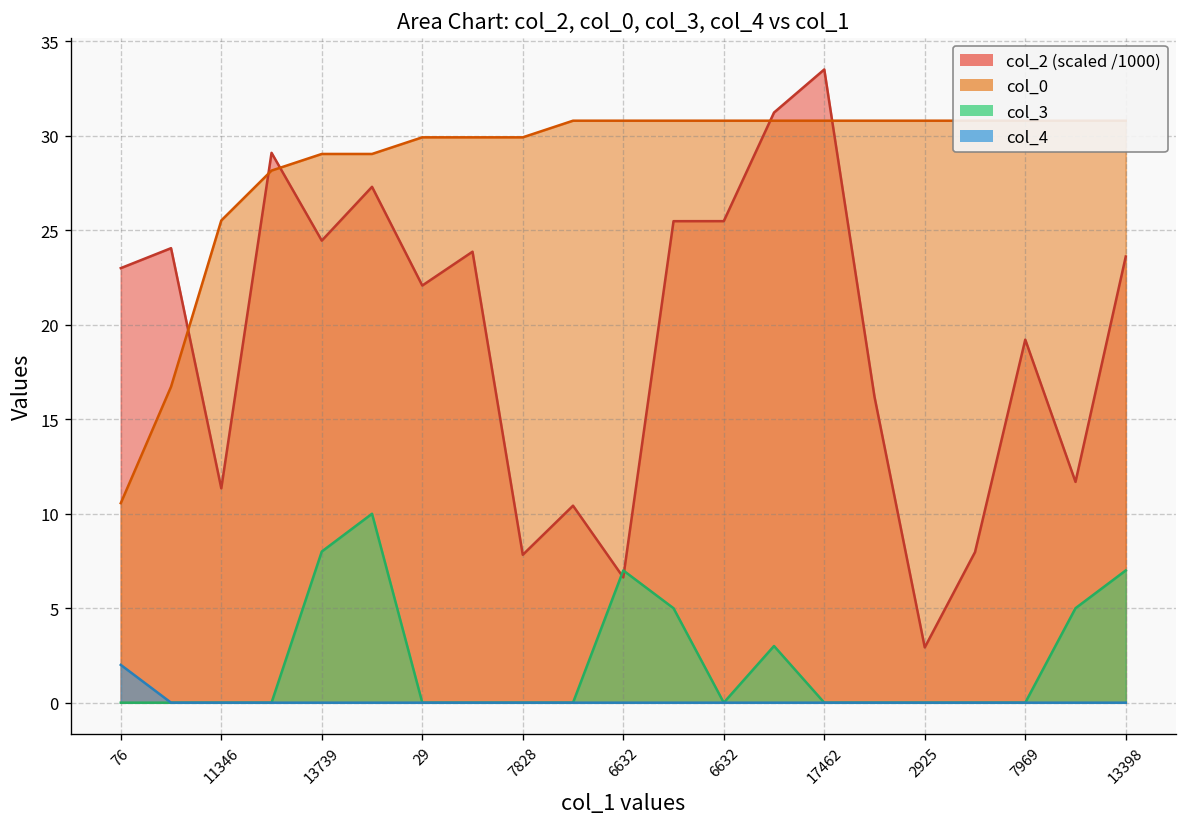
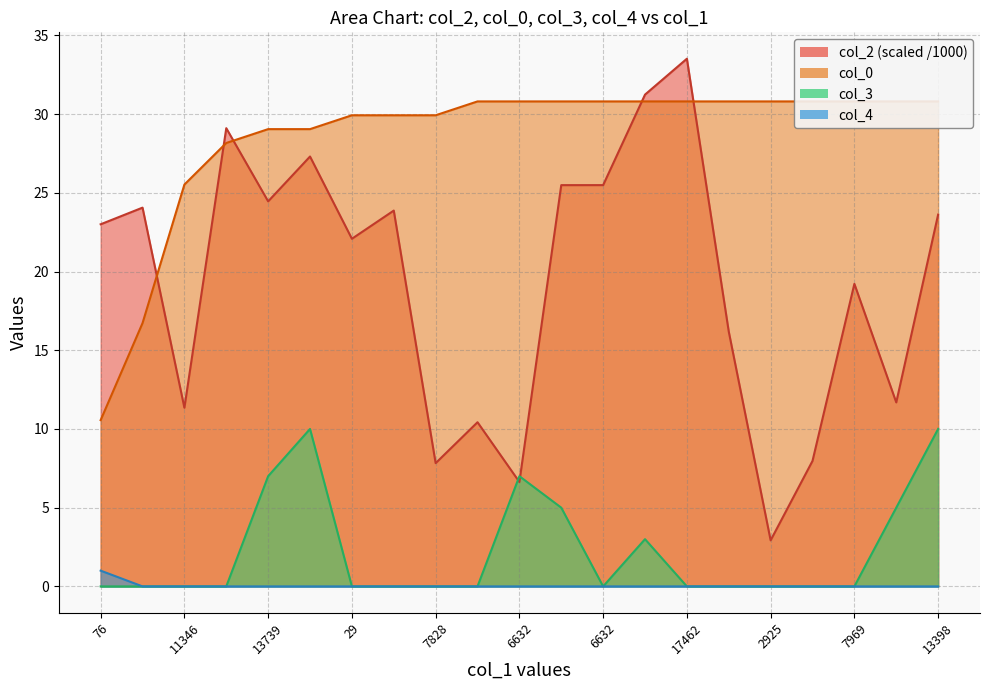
col_4, 76: 2 -> 1
col_3, 13739: 8 -> 7
col_3, 13398: 7 -> 10
